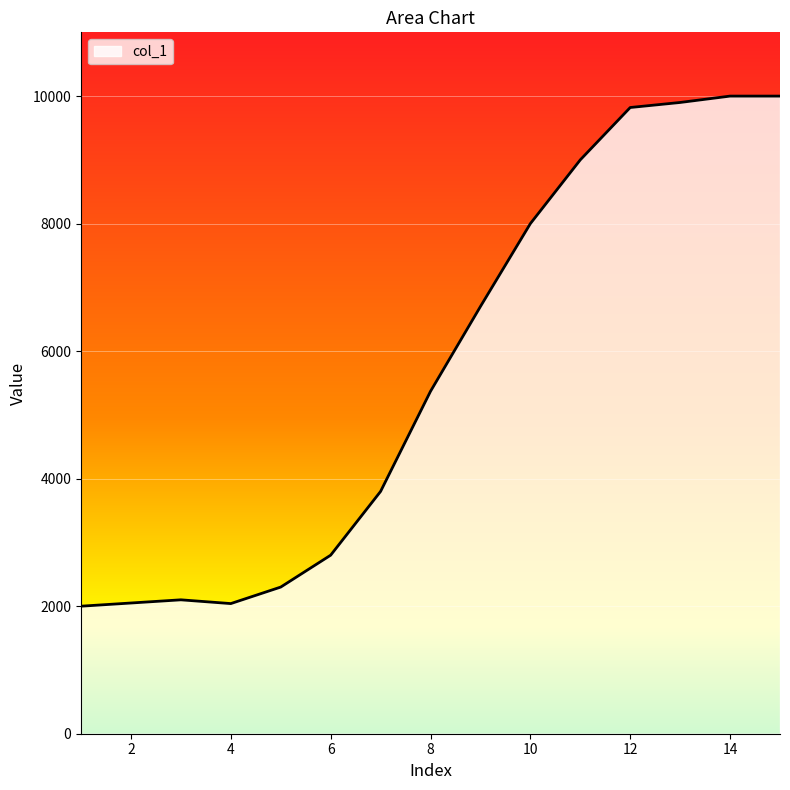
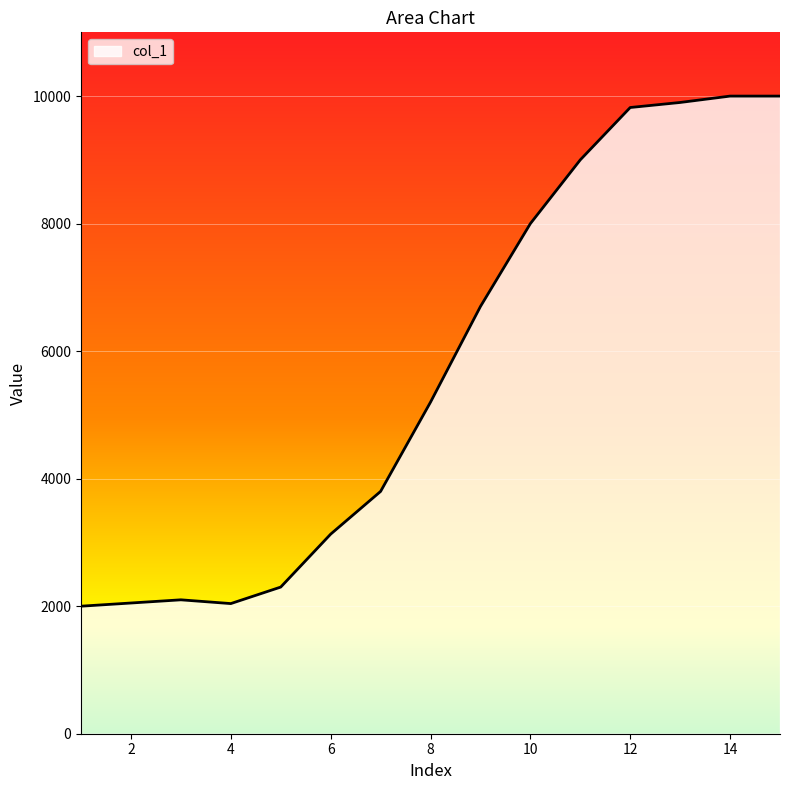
6: 2800 -> 3100
8: 5400 -> 5200
